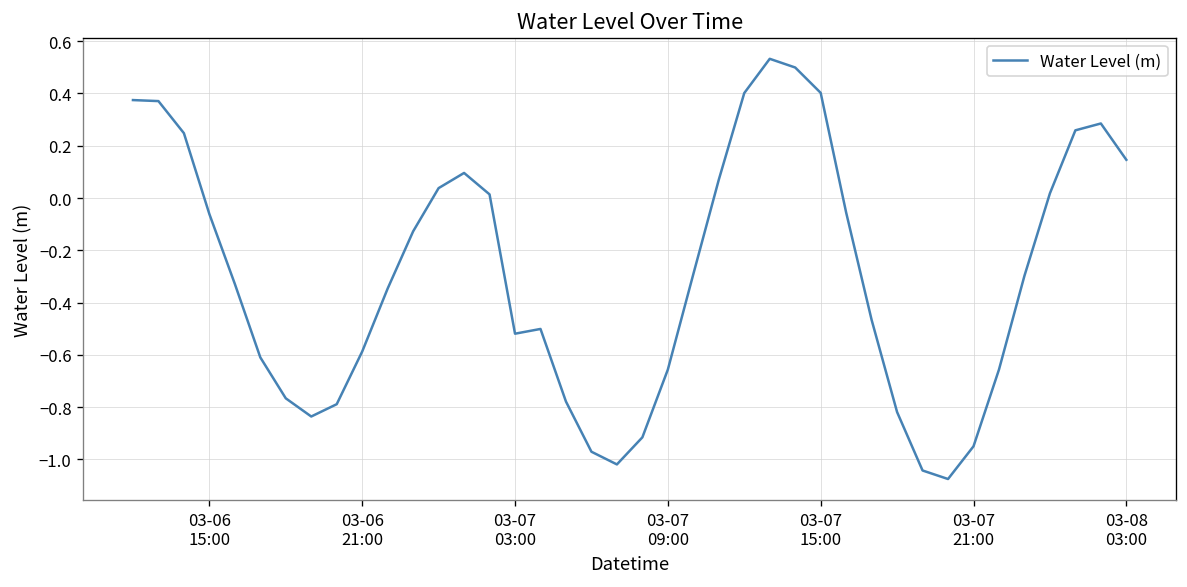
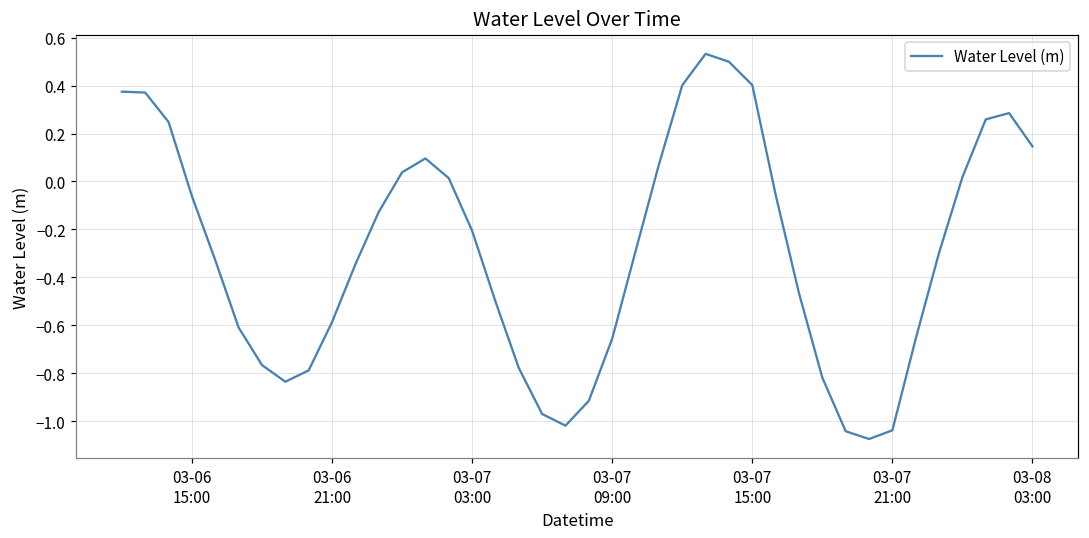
03-07 03:00: -0.52 -> -0.21
03-07 21:00: -0.95 -> -1.04
